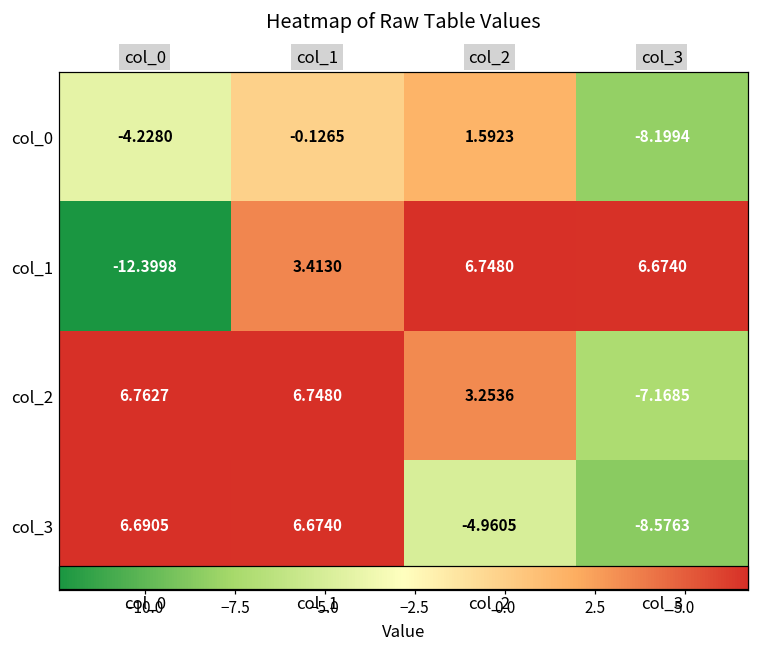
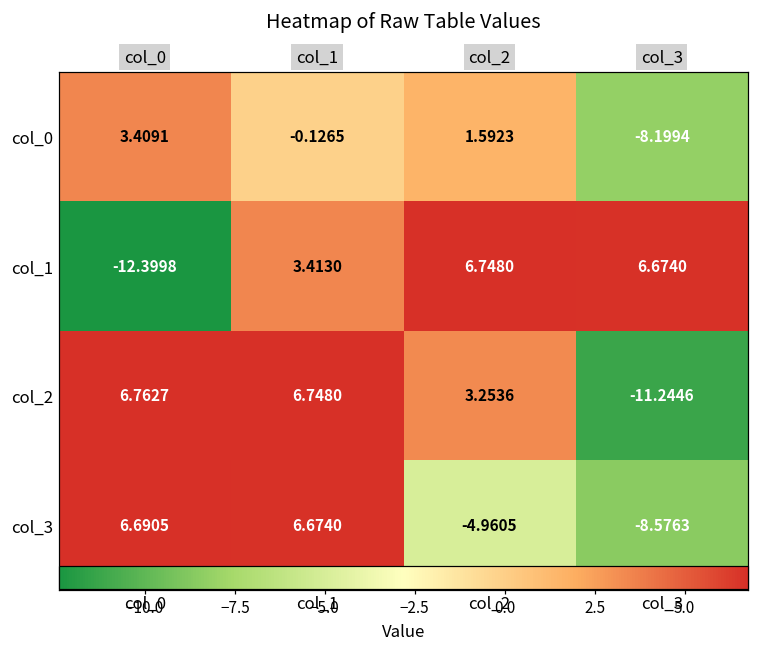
col_0, col_0: -4.2280 -> 3.4091
col_2, col_3: -7.1685 -> -11.2446
